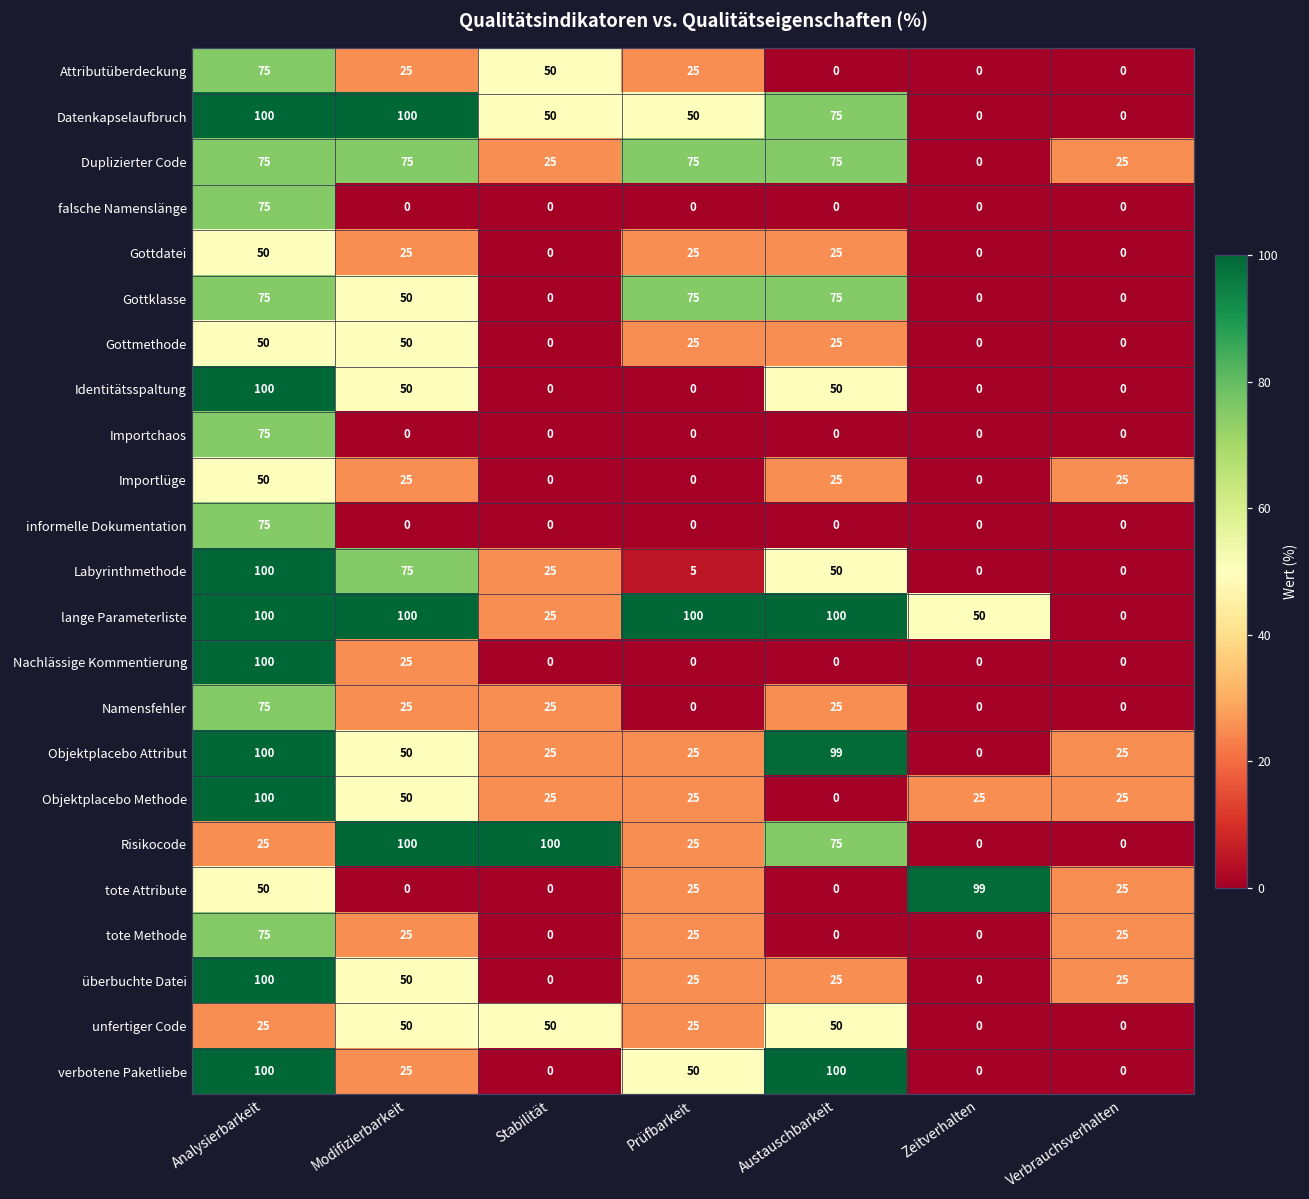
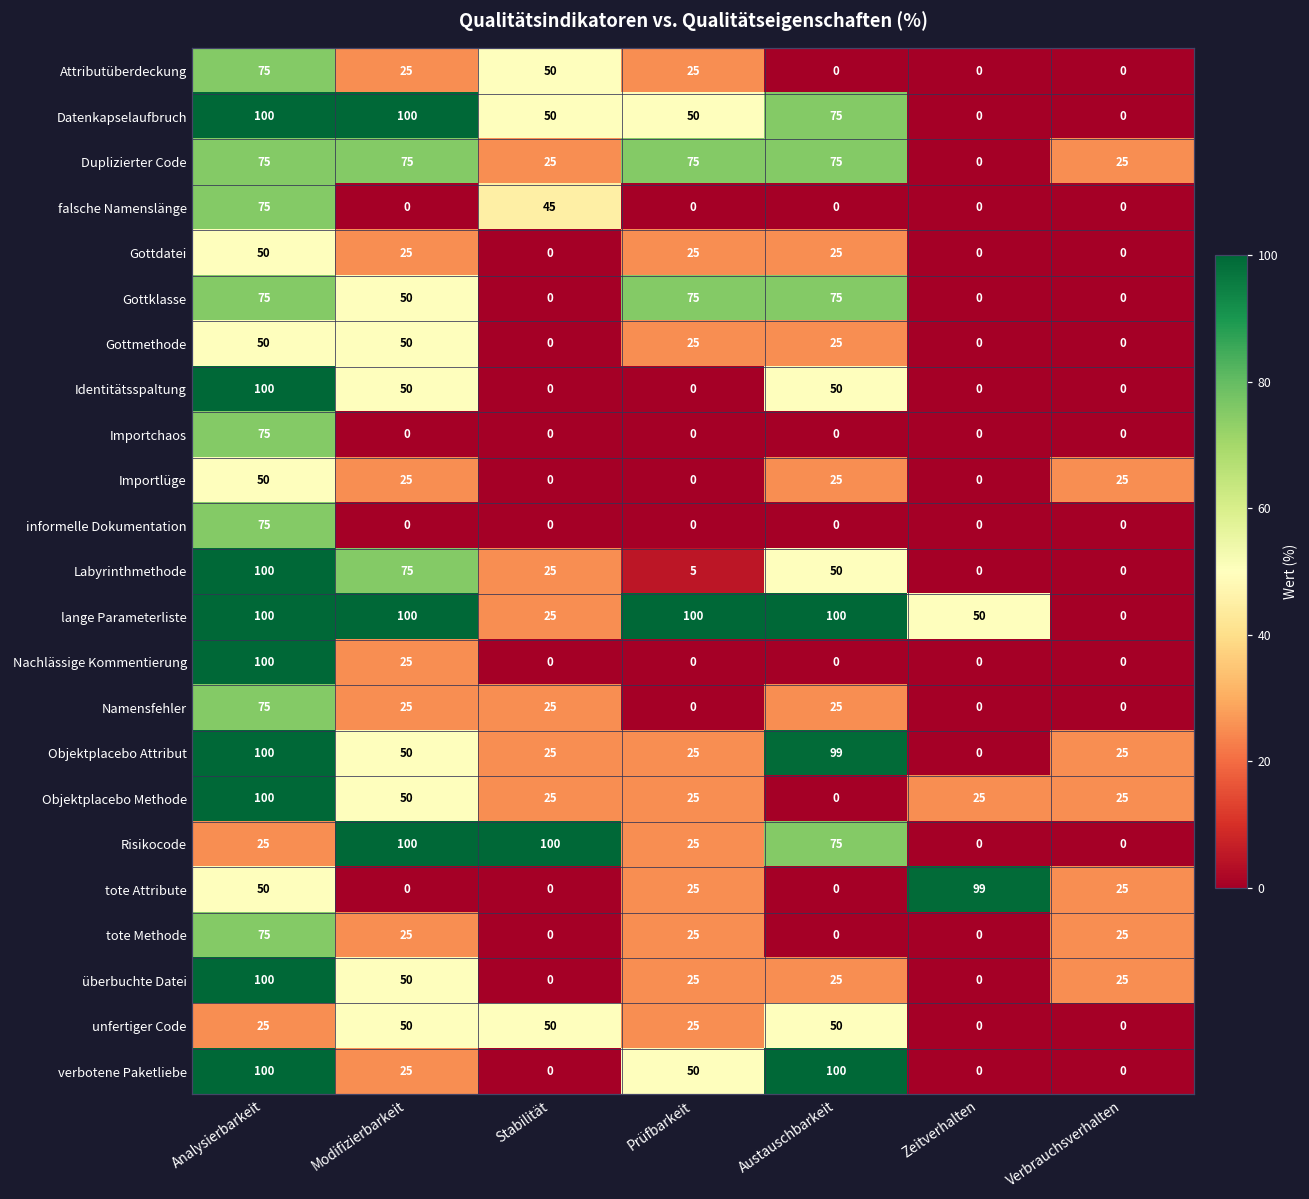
falsche Namenslänge, Stabilität: 0 -> 45
